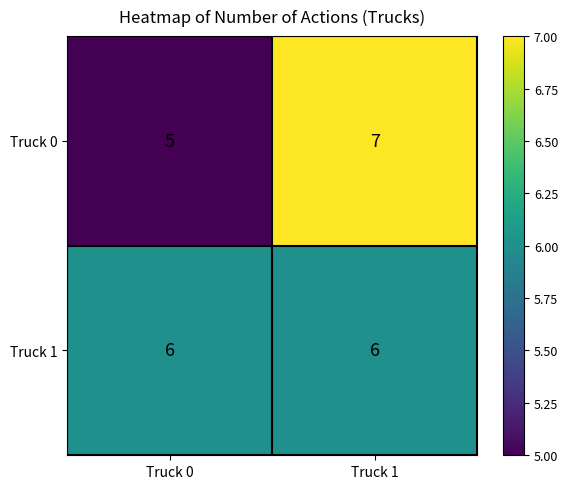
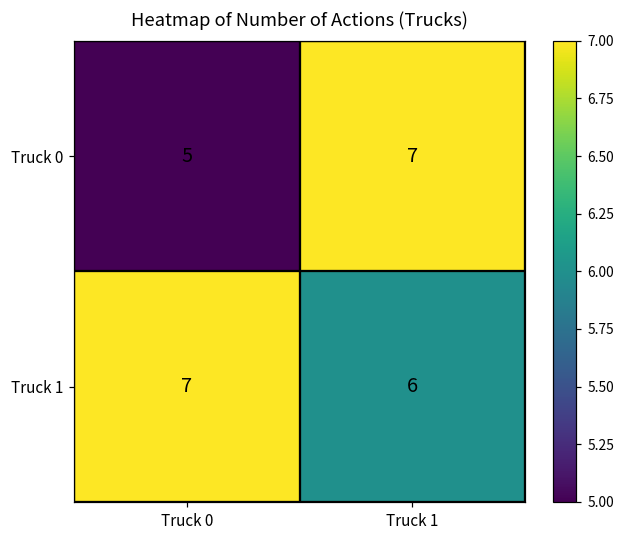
Truck 1, Truck 0: 6 -> 7
